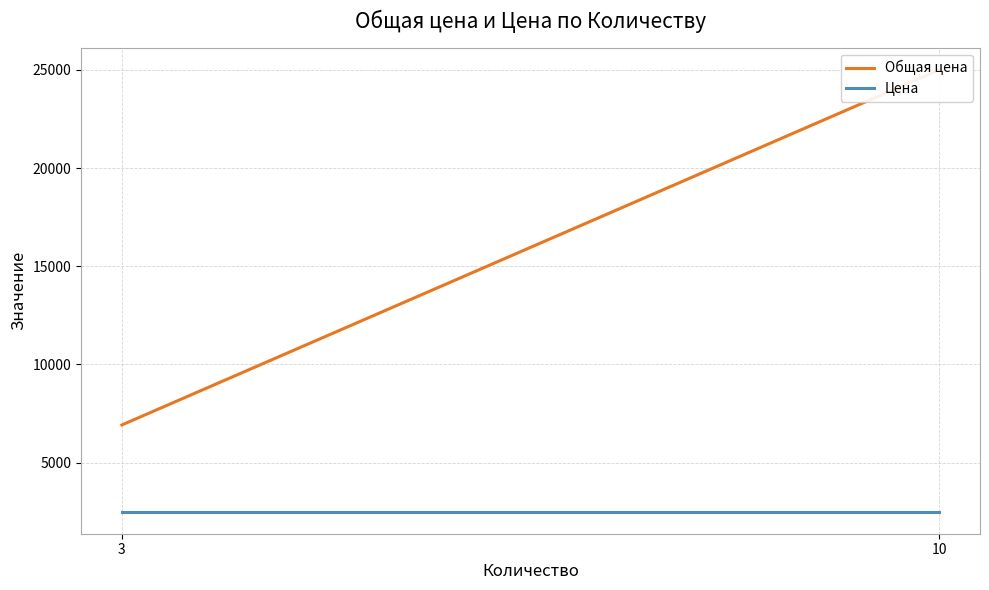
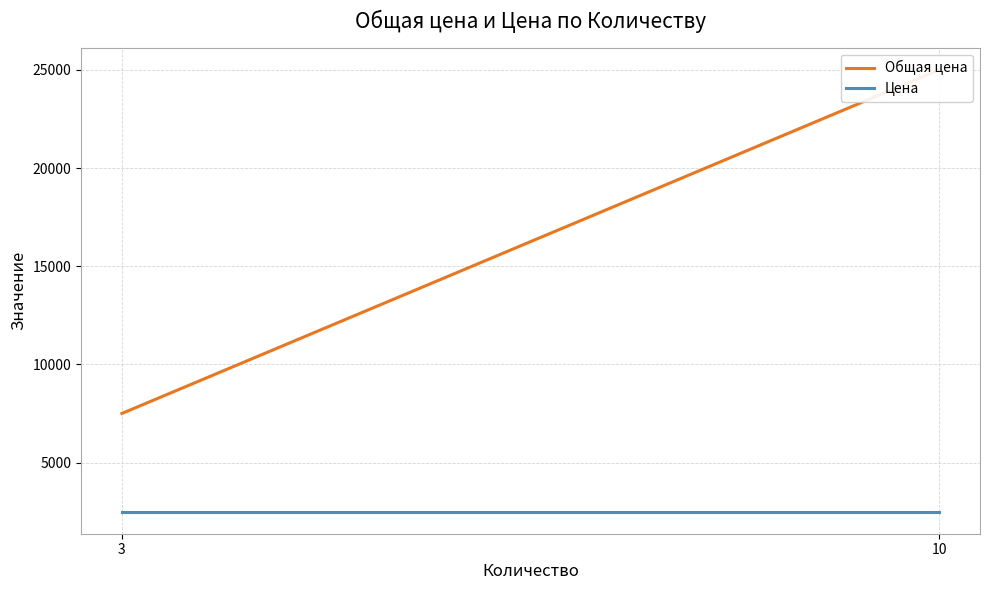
Общая цена, 3: 6900 -> 7500
